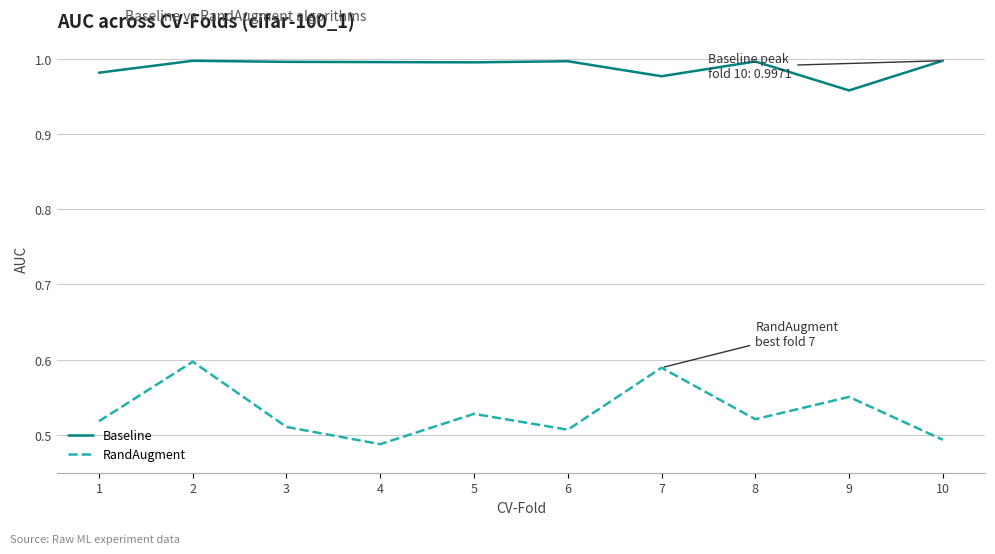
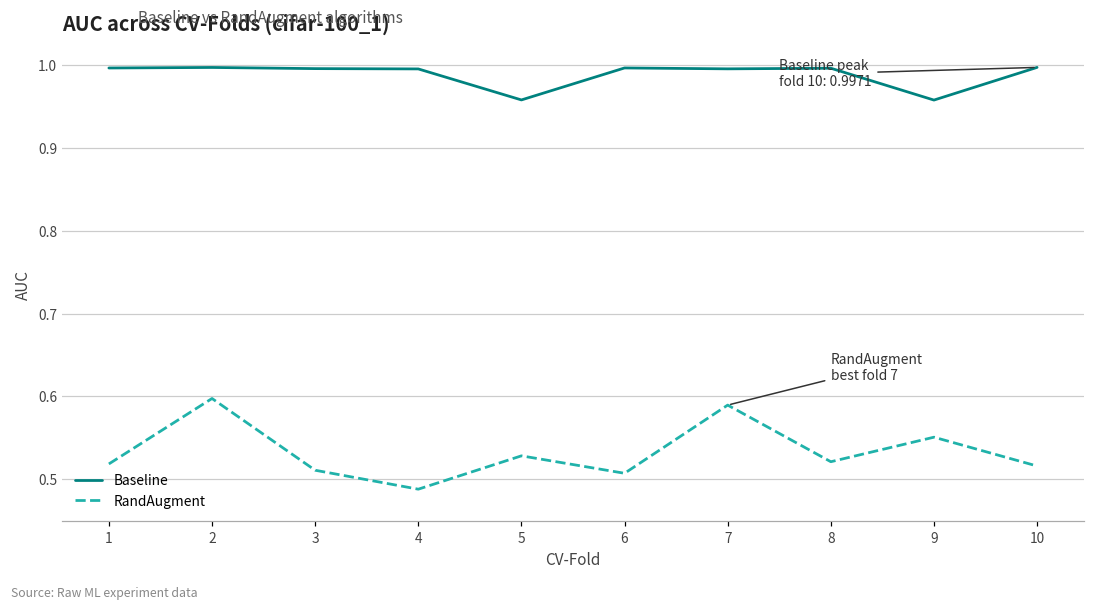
Baseline, 1: 0.98 -> 1.00
Baseline, 5: 0.99 -> 0.96
Baseline, 7: 0.98 -> 1.00
RandAugment, 10: 0.49 -> 0.52
